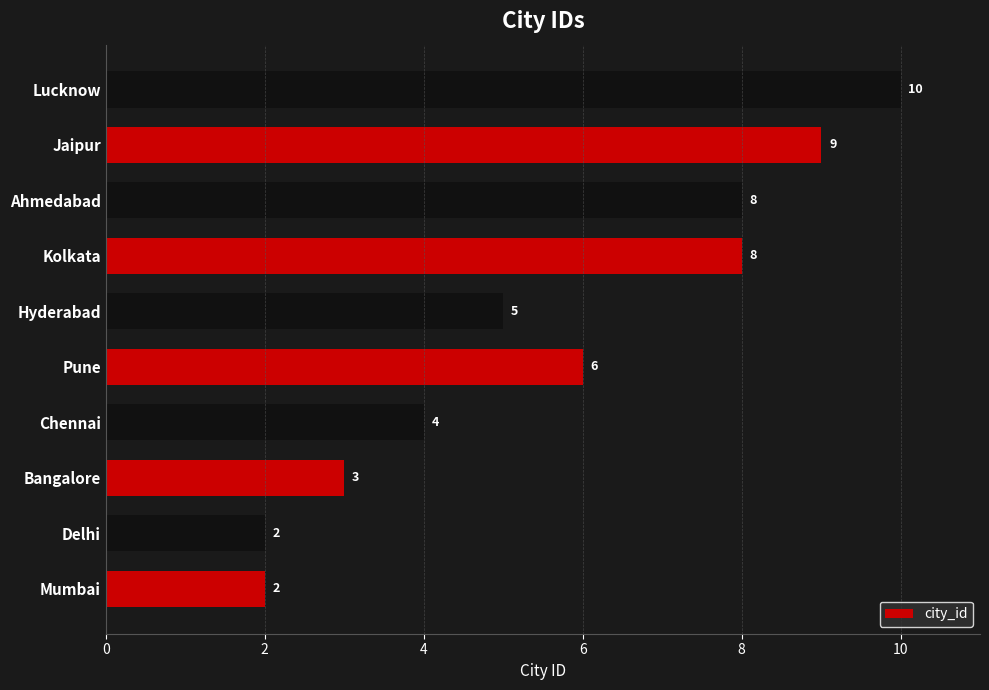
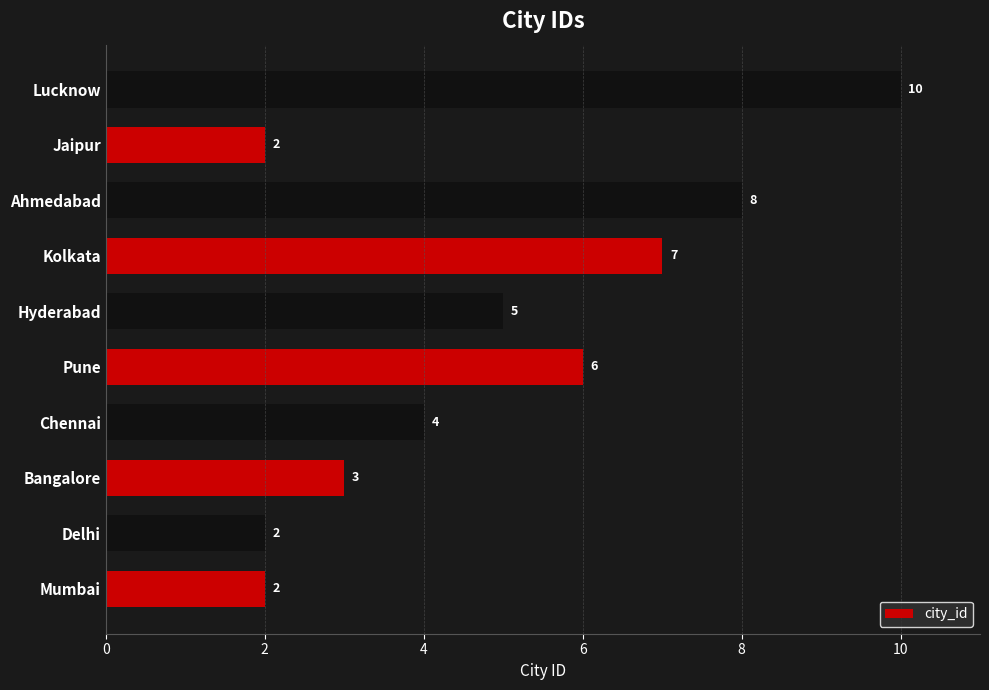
Jaipur: 9 -> 2
Kolkata: 8 -> 7
